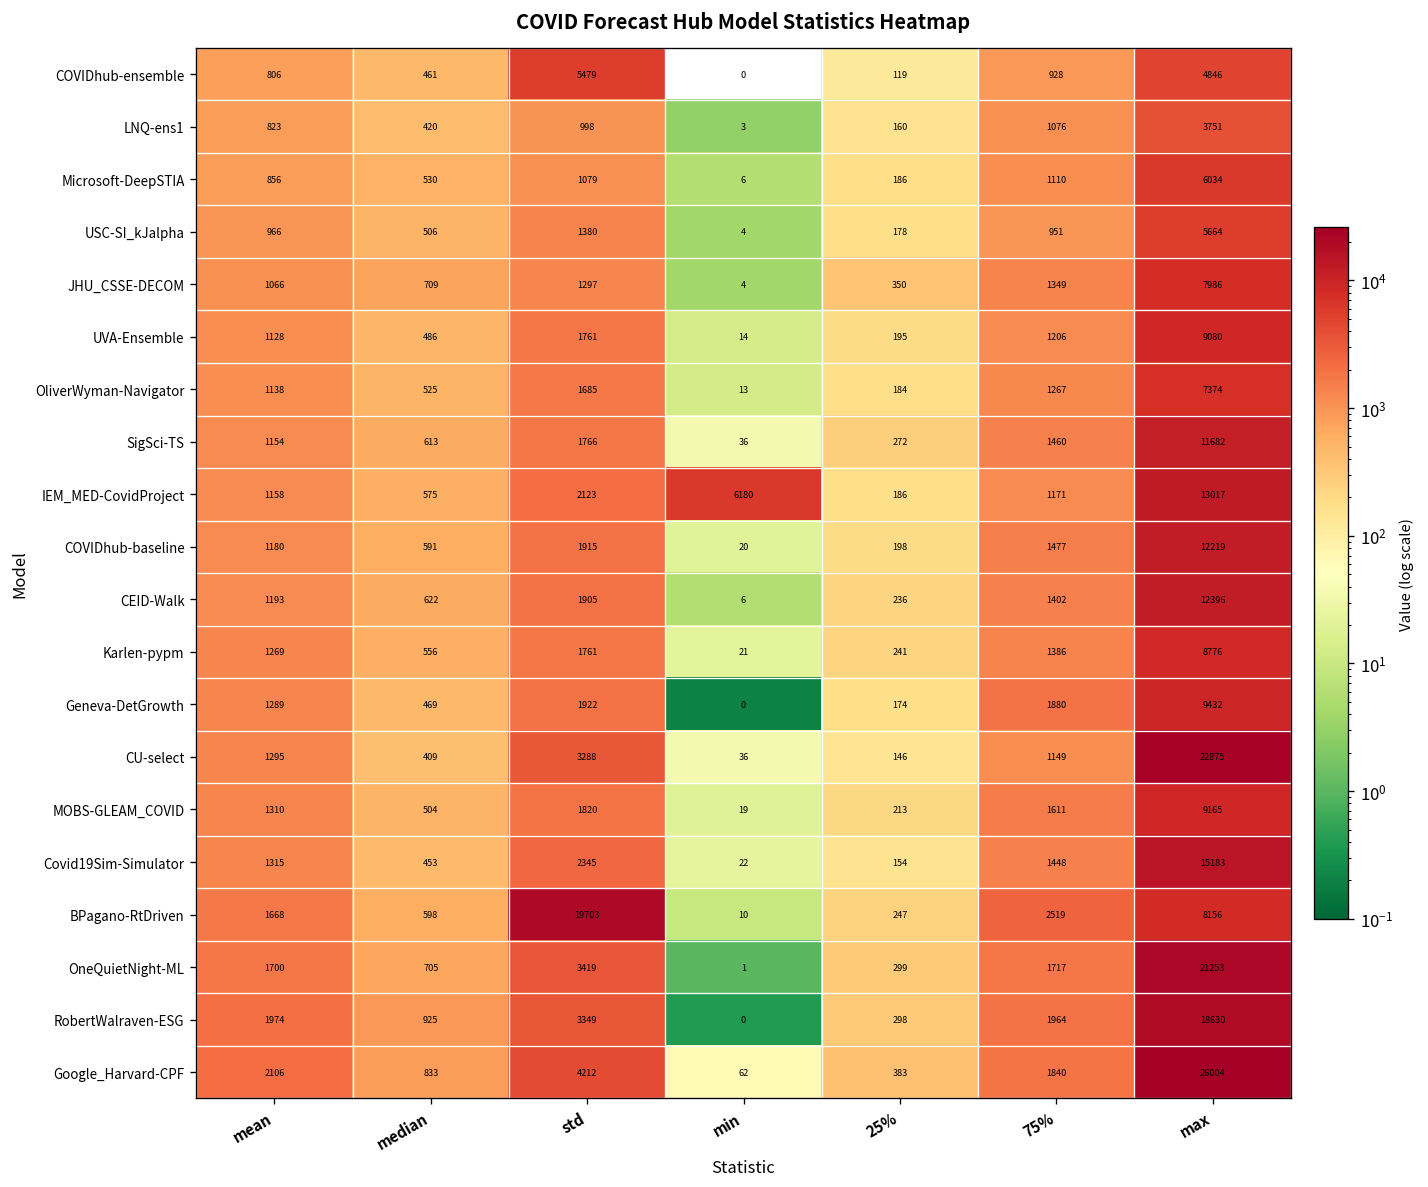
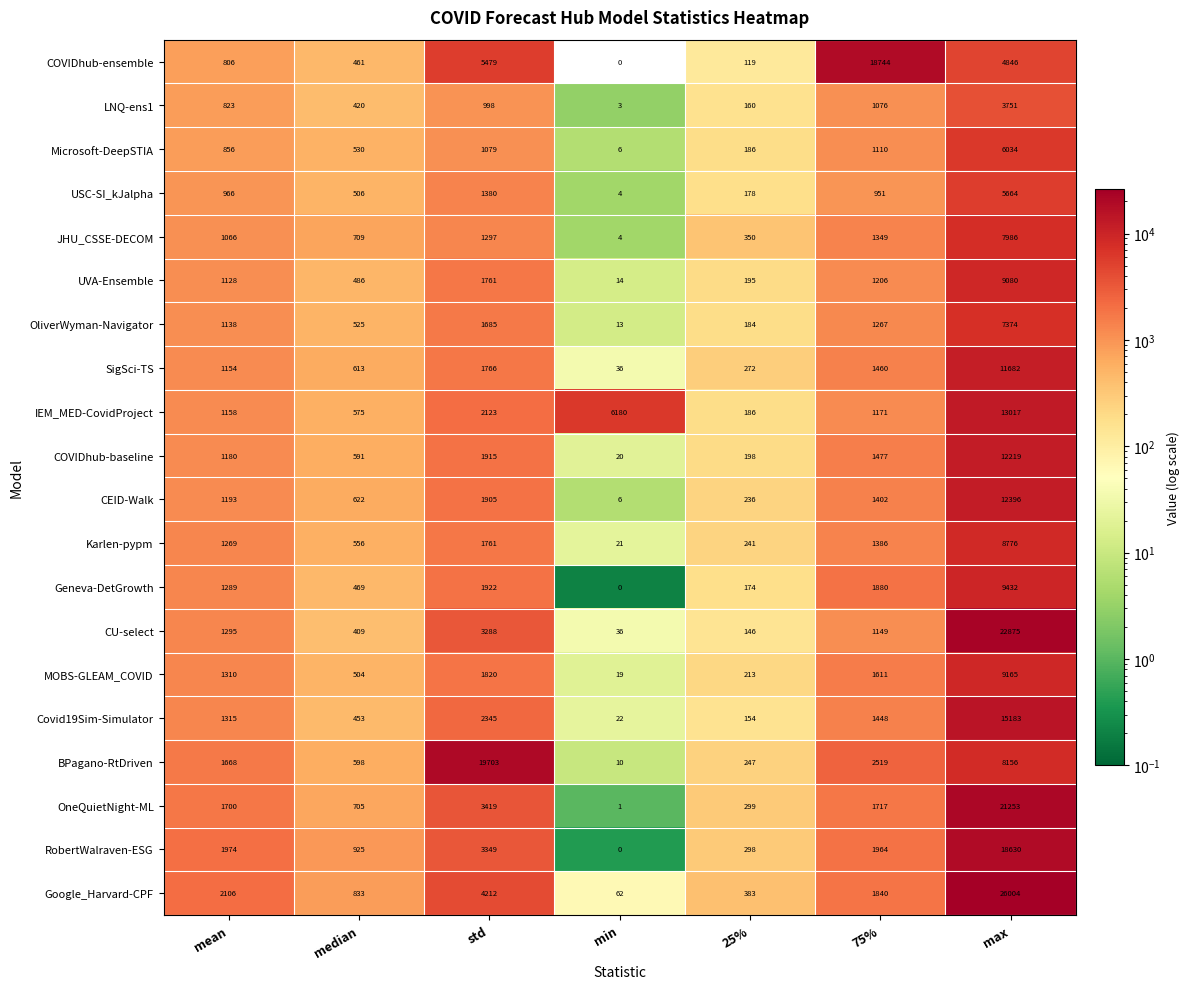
COVIDhub-ensemble, 75%: 928 -> 18744
